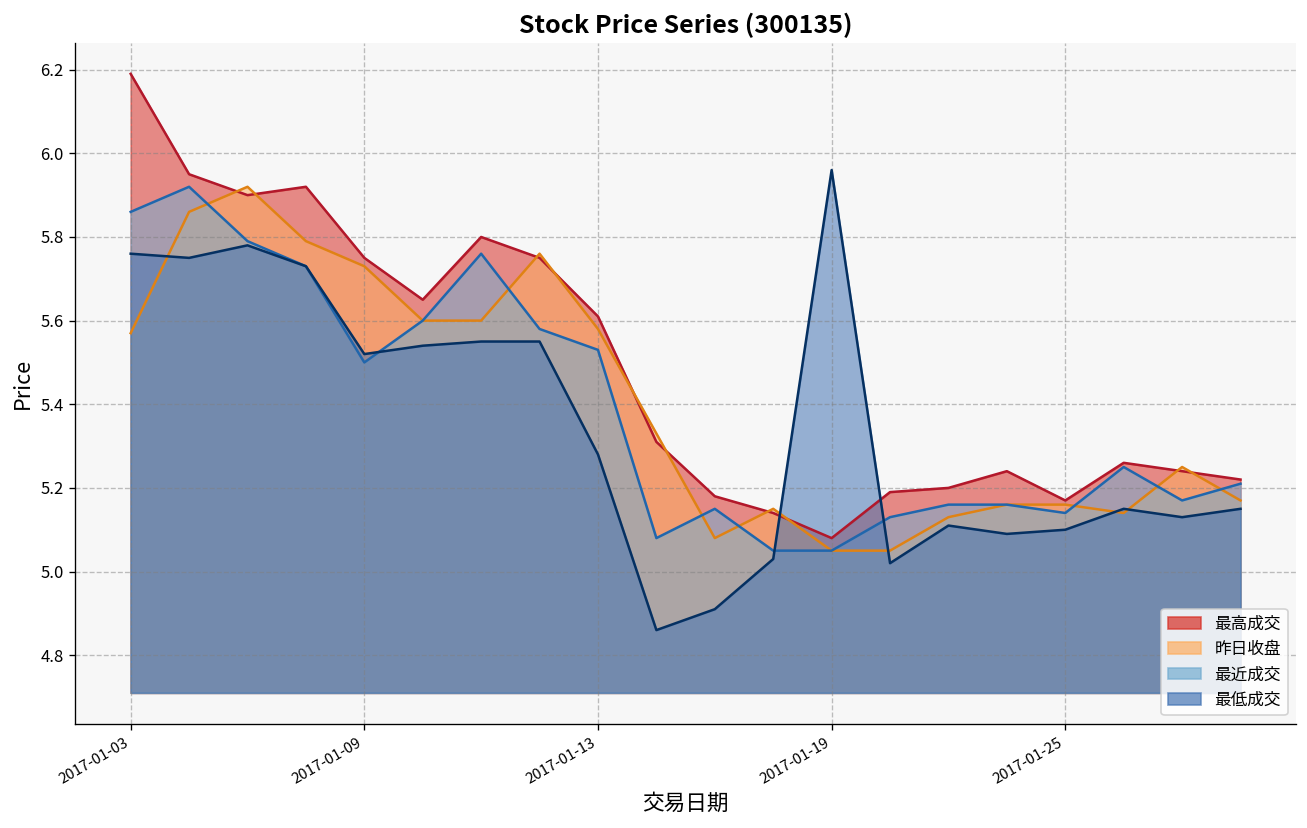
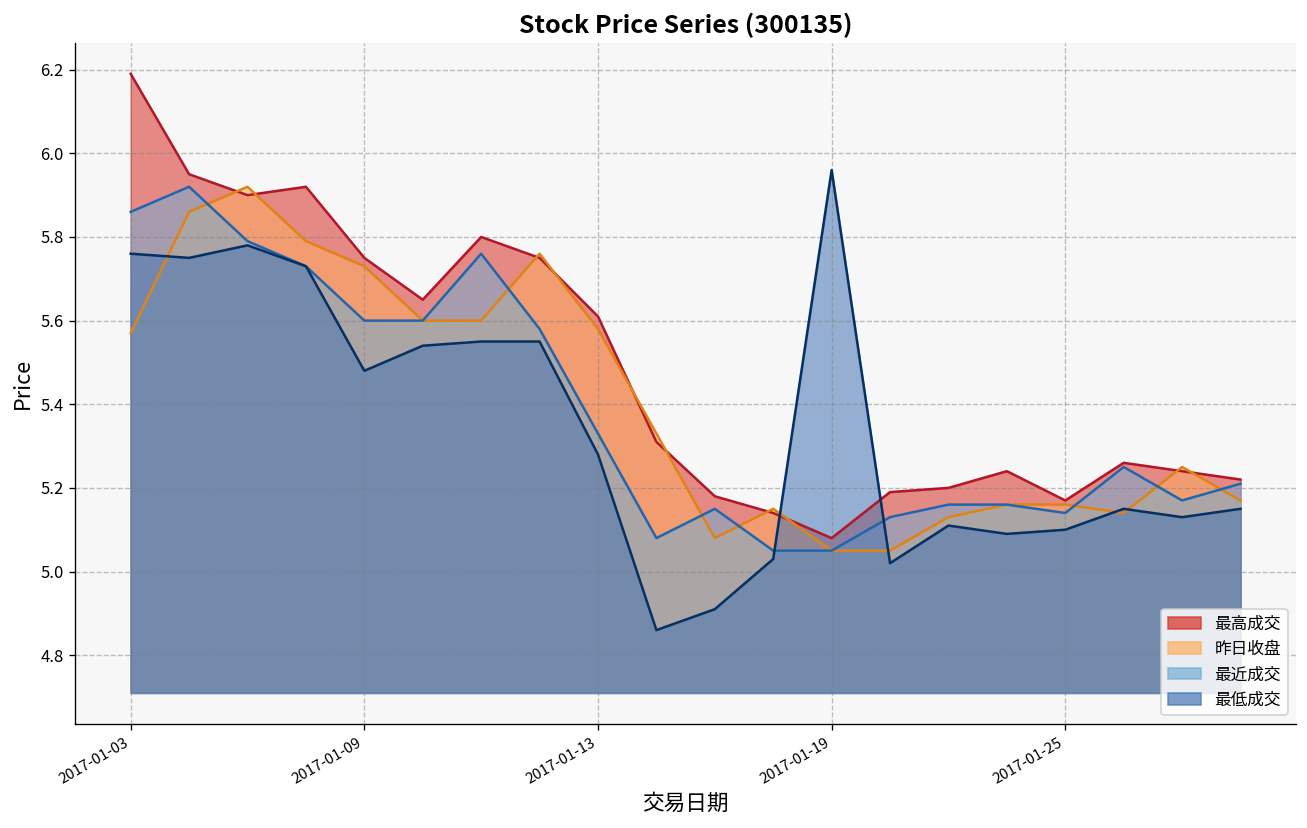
最近成交, 2017-01-09: 5.5 -> 5.6
最低成交, 2017-01-09: 5.52 -> 5.48
最近成交, 2017-01-13: 5.53 -> 5.33
